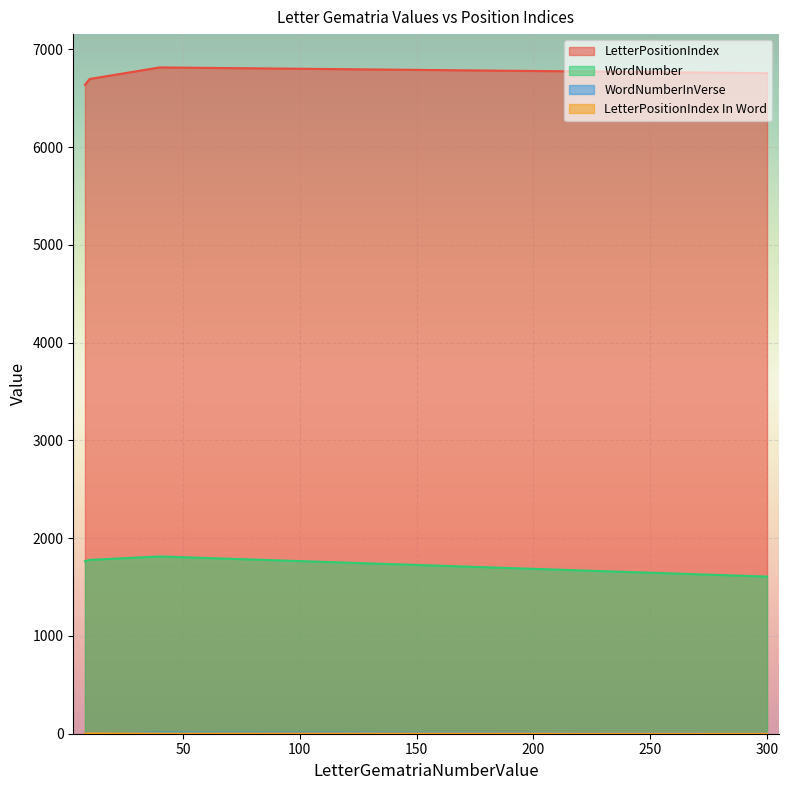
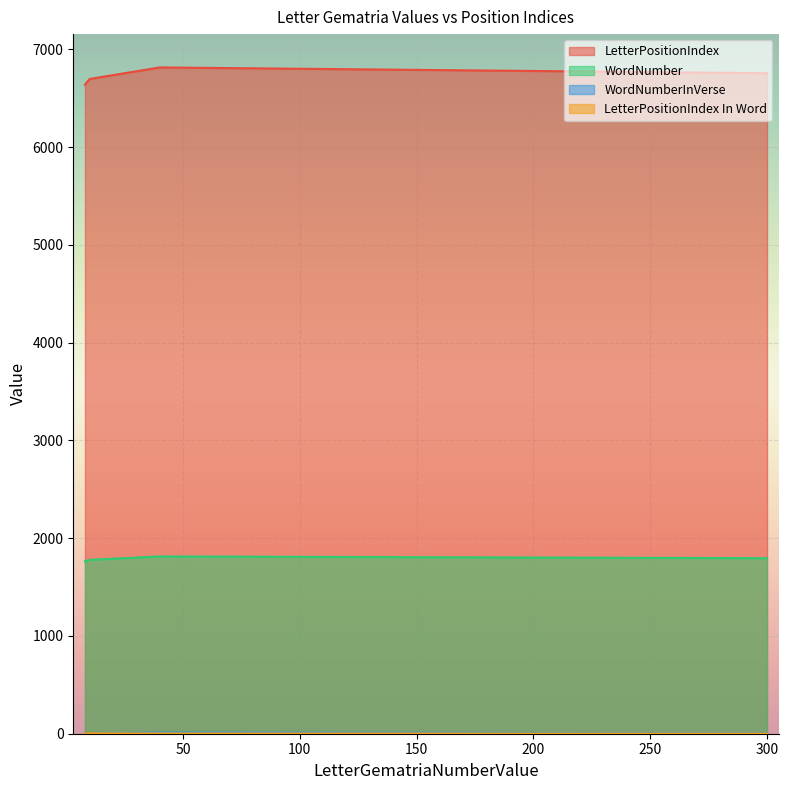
WordNumber, 300: 1600 -> 1800
